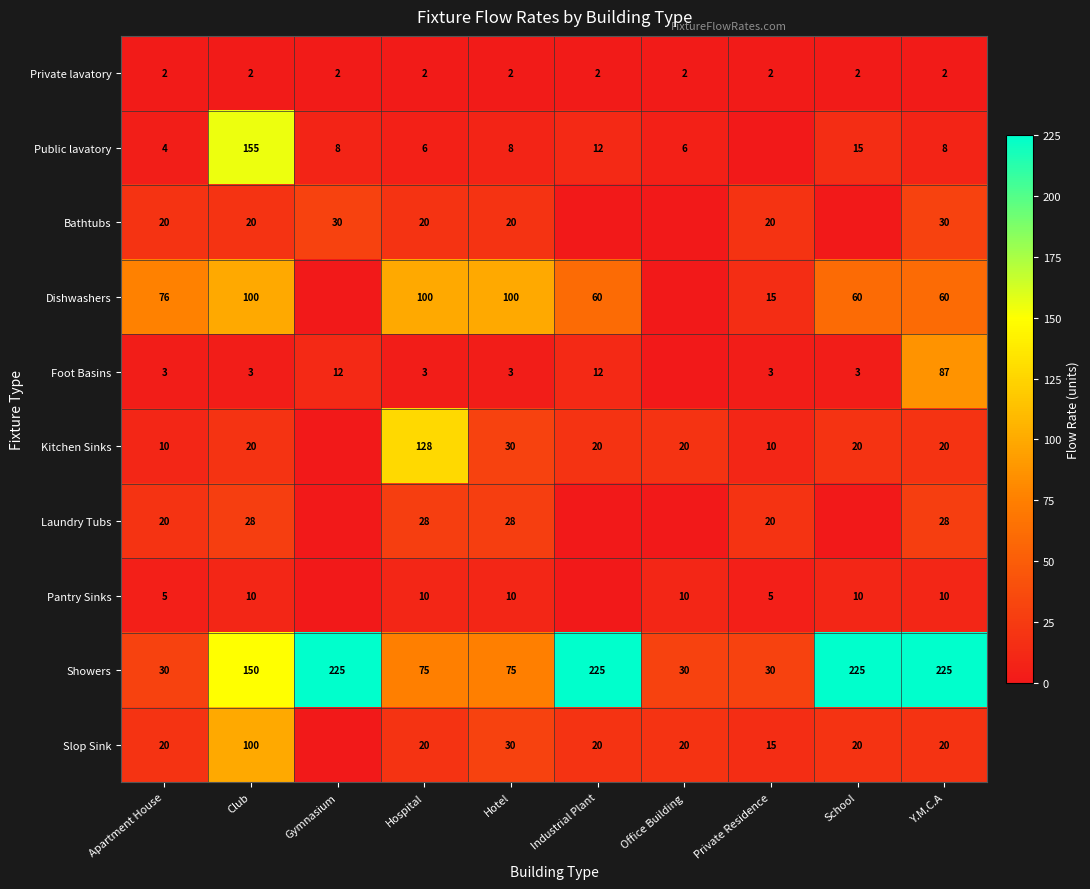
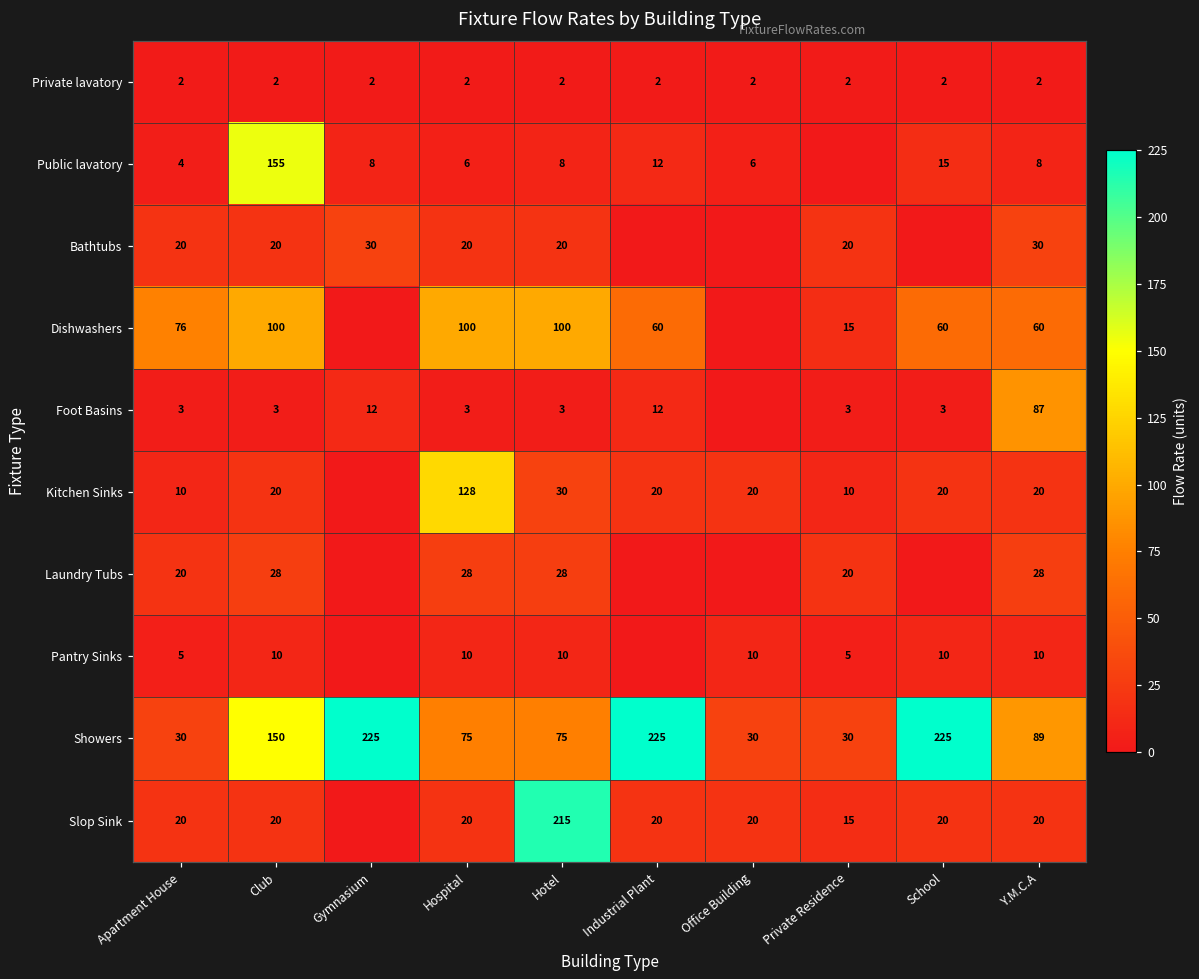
Showers, Y.M.C.A: 225 -> 89
Slop Sink, Club: 100 -> 20
Slop Sink, Hotel: 30 -> 215
